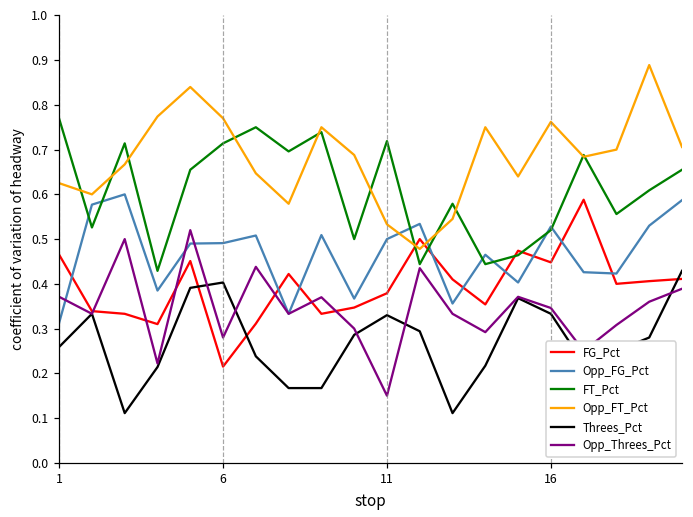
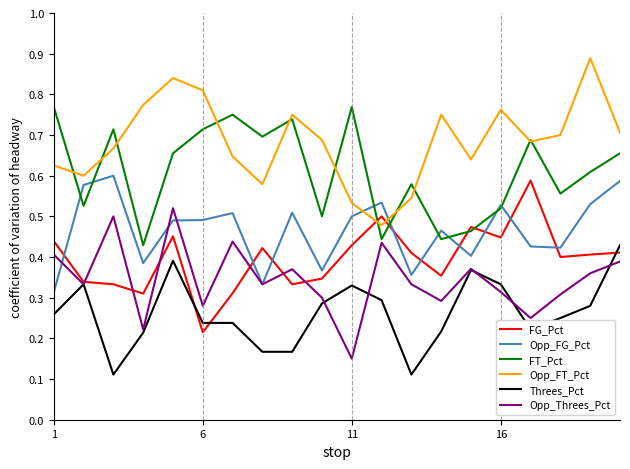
FG_Pct, 1: 0.47 -> 0.44
Opp_Threes_Pct, 1: 0.37 -> 0.41
Opp_FT_Pct, 6: 0.77 -> 0.81
Threes_Pct, 6: 0.40 -> 0.24
FG_Pct, 11: 0.38 -> 0.43
FT_Pct, 11: 0.72 -> 0.77
Opp_Threes_Pct, 16: 0.35 -> 0.31
